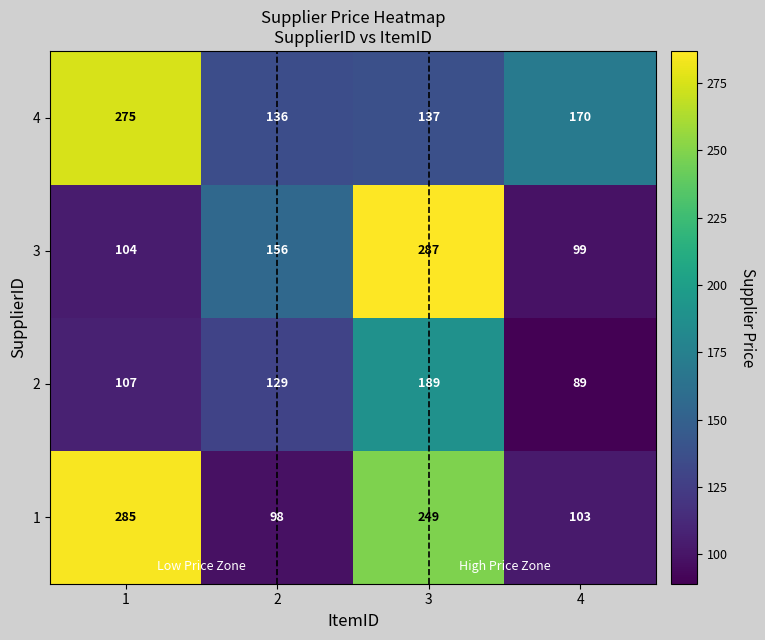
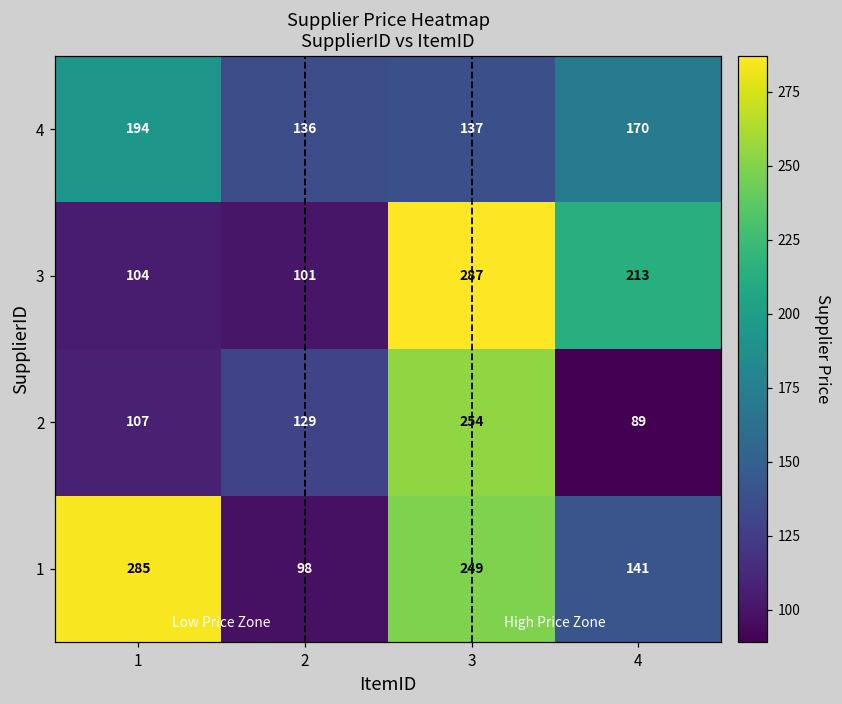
4, 1: 275 -> 194
3, 2: 156 -> 101
3, 4: 99 -> 213
2, 3: 189 -> 254
1, 4: 103 -> 141
